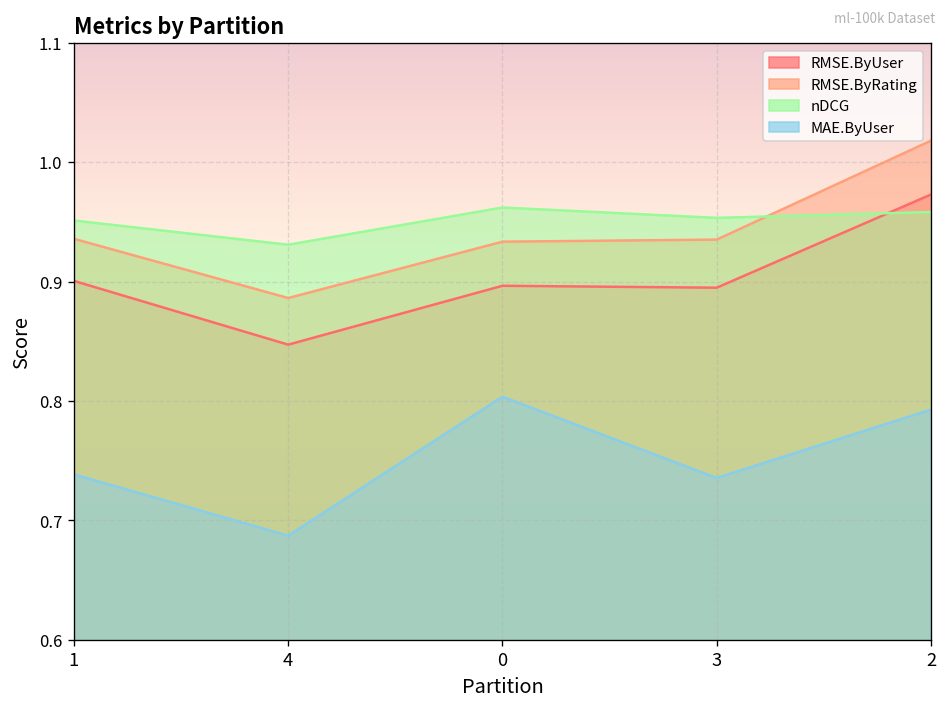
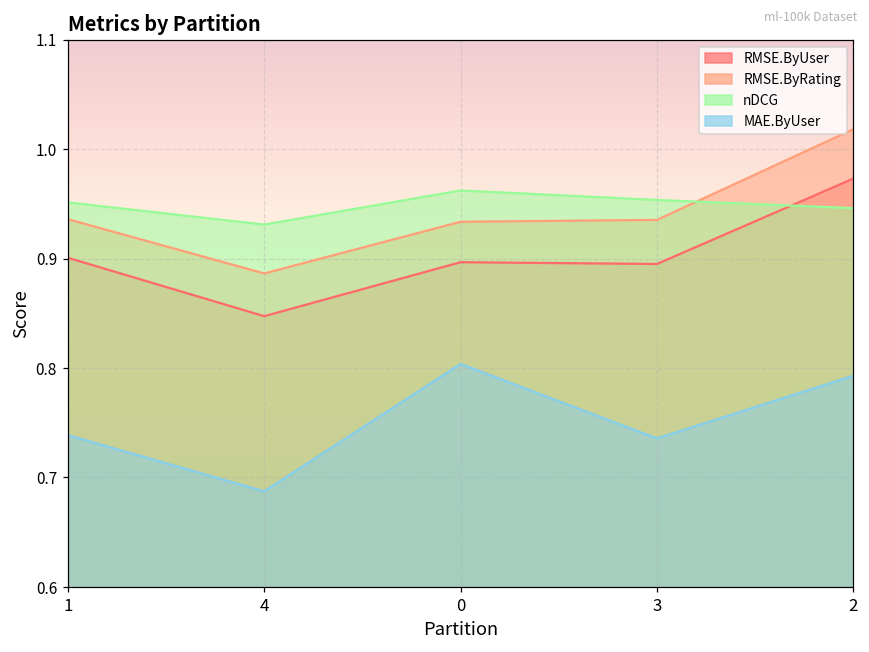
nDCG, 2: 0.96 -> 0.95
